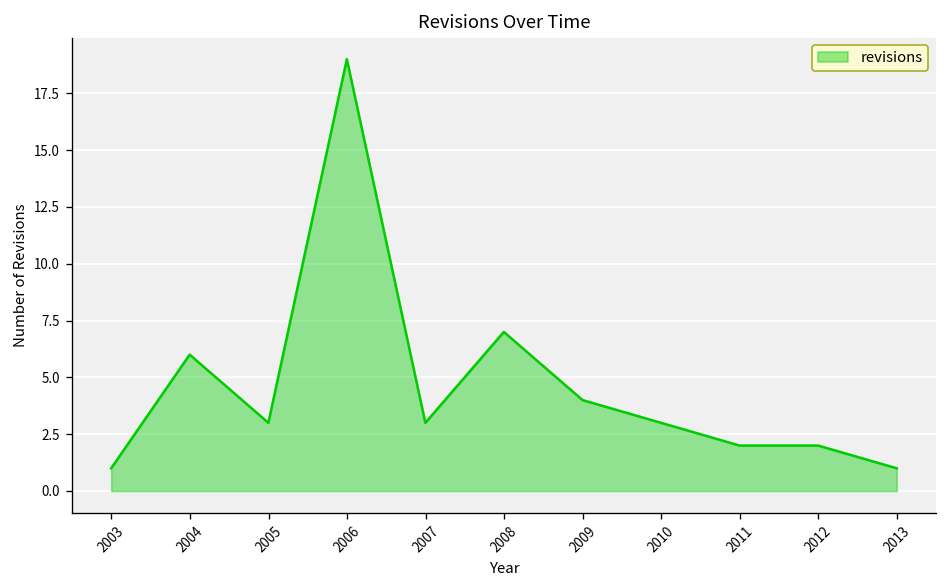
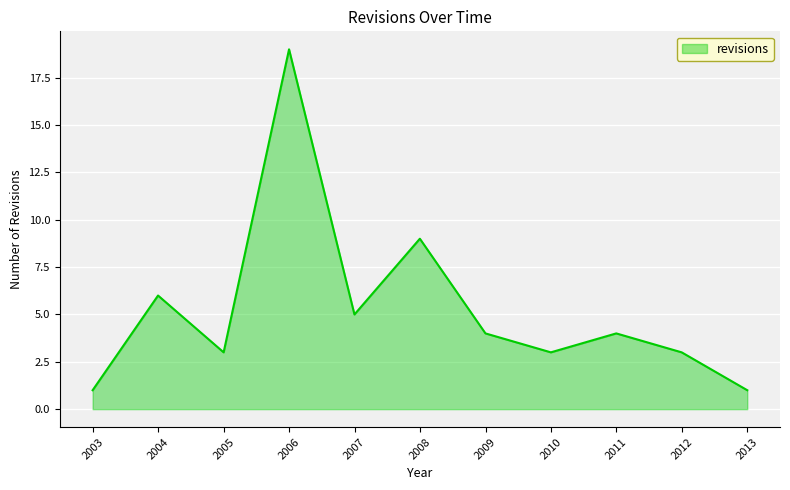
2007: 3 -> 5
2008: 7 -> 9
2011: 2 -> 4
2012: 2 -> 3
